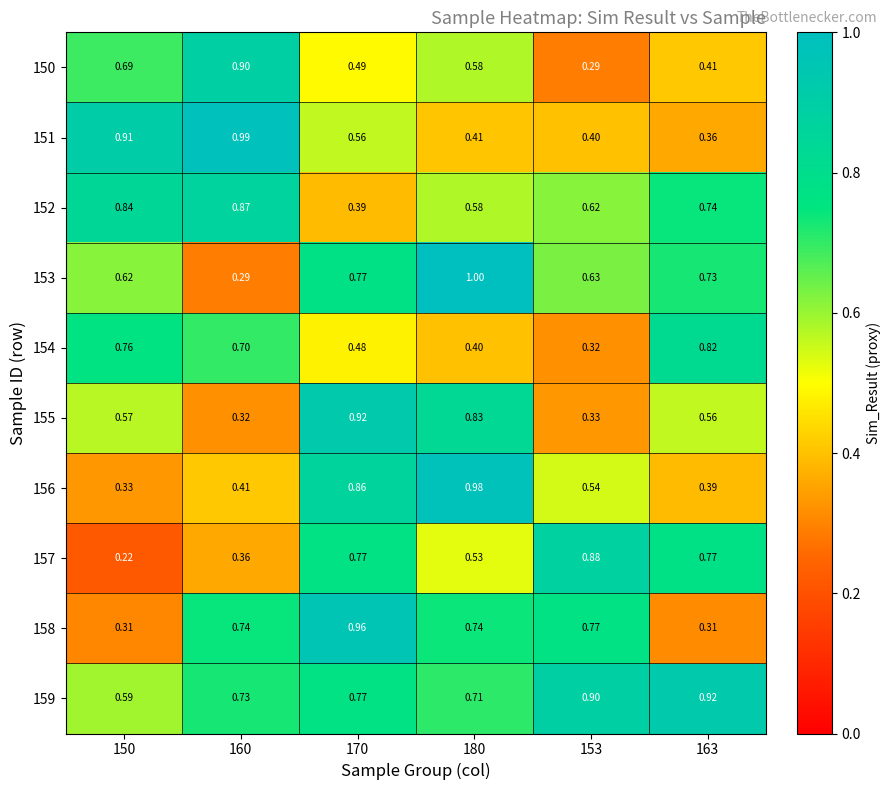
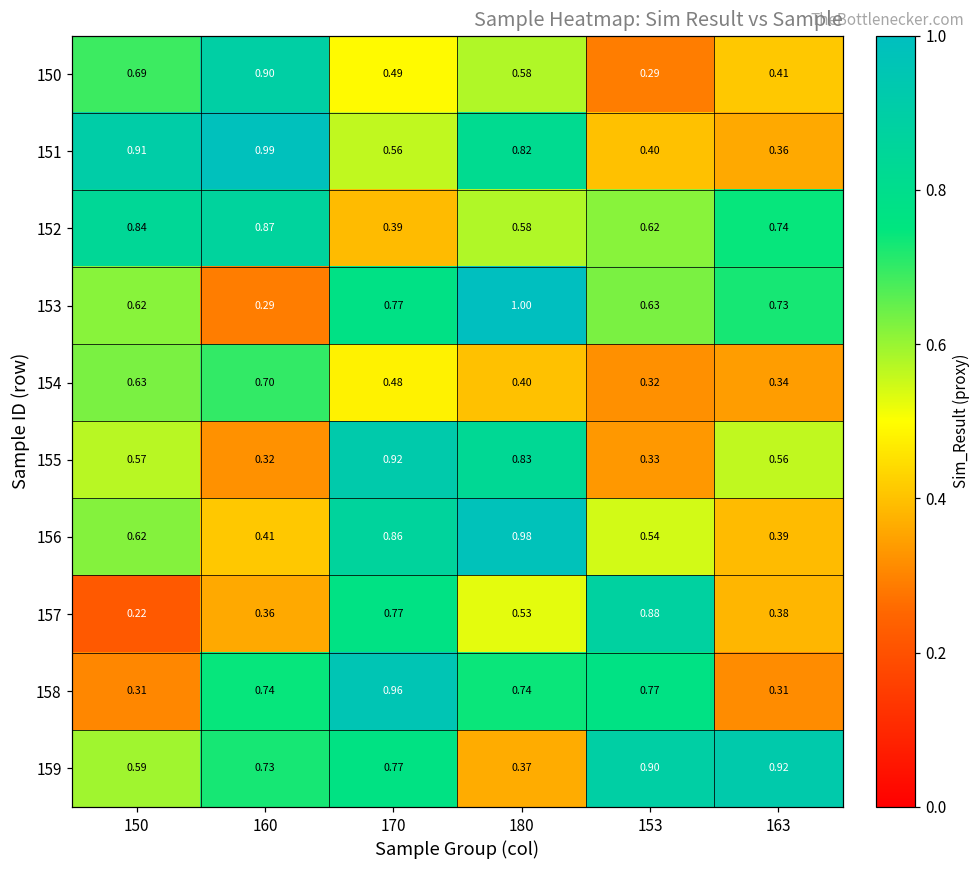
151, 180: 0.41 -> 0.82
154, 150: 0.76 -> 0.63
154, 163: 0.82 -> 0.34
156, 150: 0.33 -> 0.62
157, 163: 0.77 -> 0.38
159, 180: 0.71 -> 0.37
